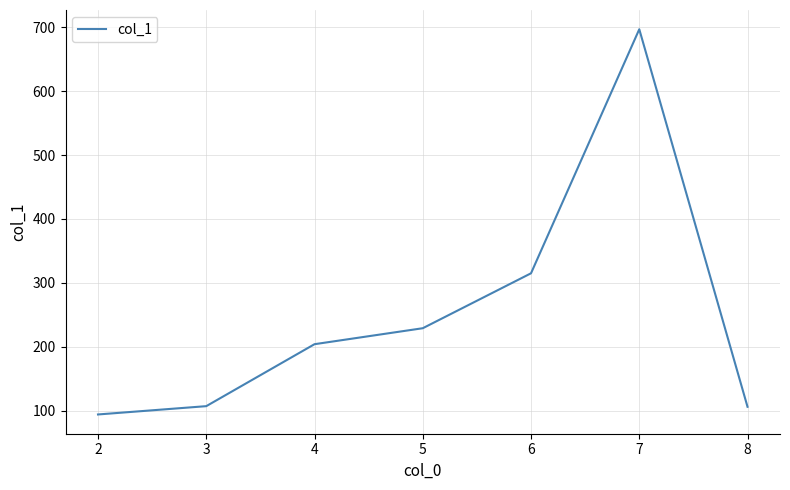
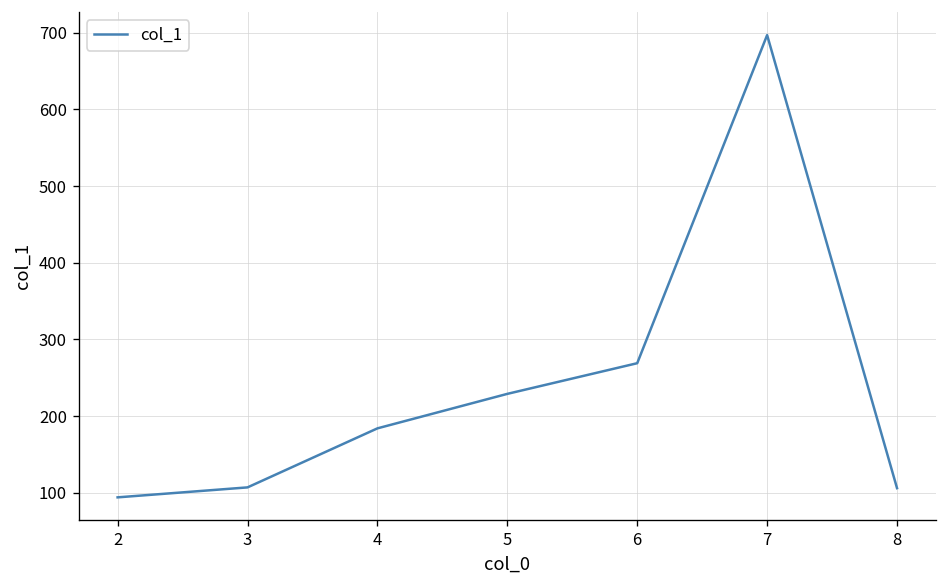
4: 200 -> 180
6: 320 -> 270
